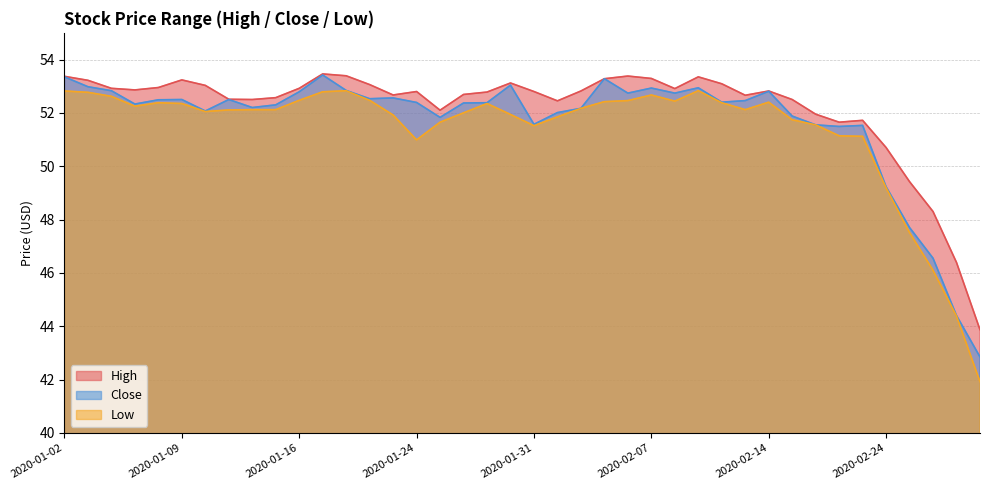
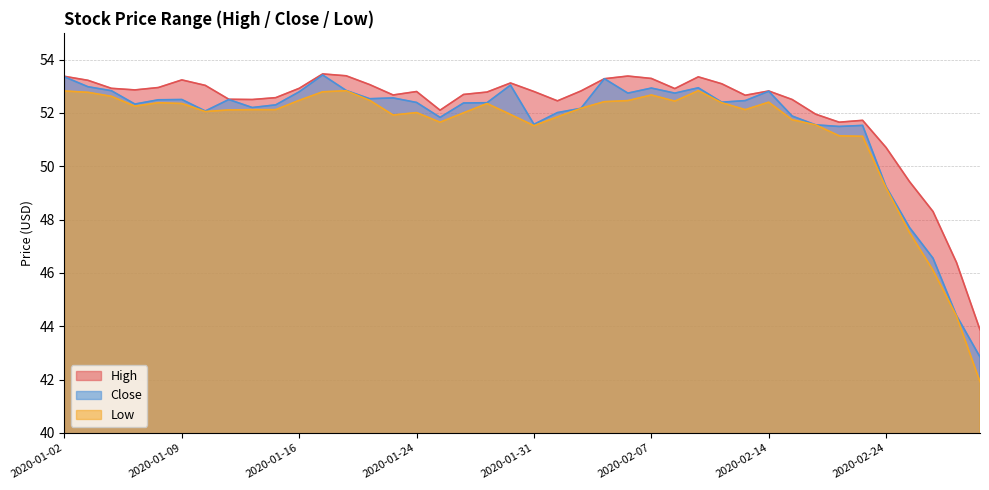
Low, 2020-01-24: 51.0 -> 52.0
